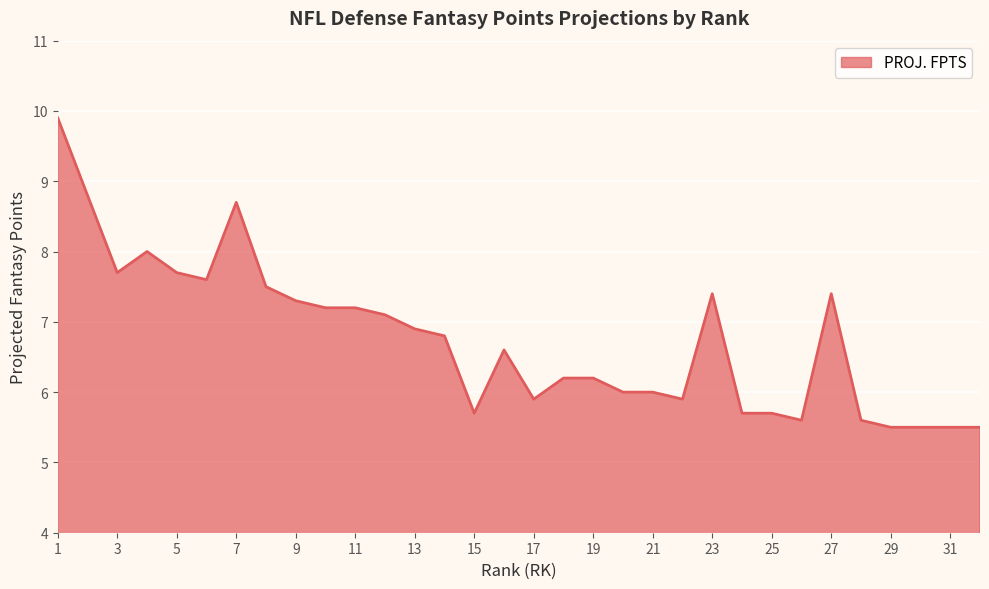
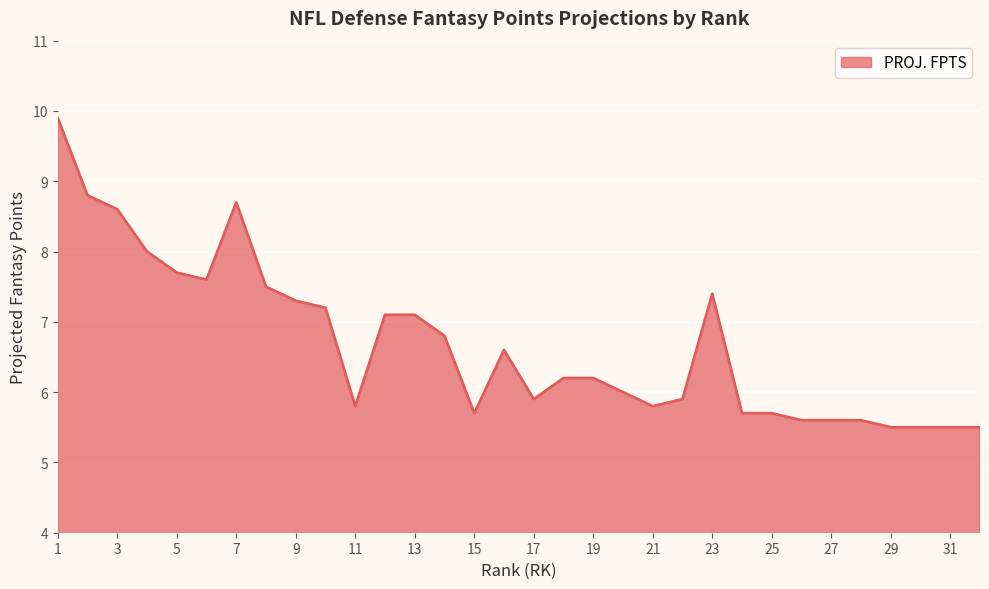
3: 7.7 -> 8.6
11: 7.2 -> 5.8
13: 6.9 -> 7.1
21: 6.0 -> 5.8
27: 7.4 -> 5.6
